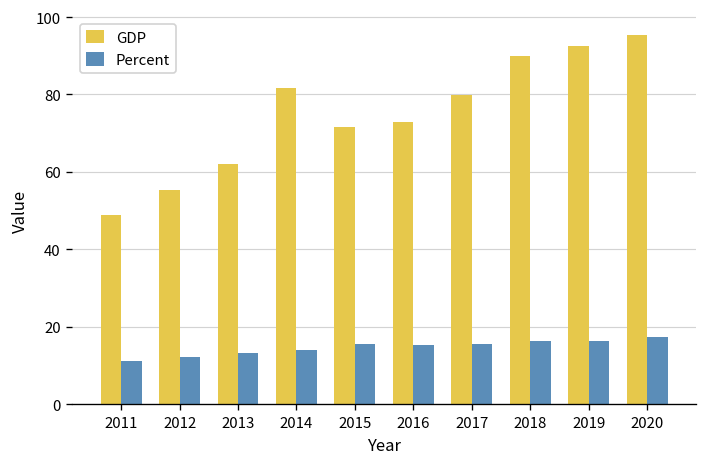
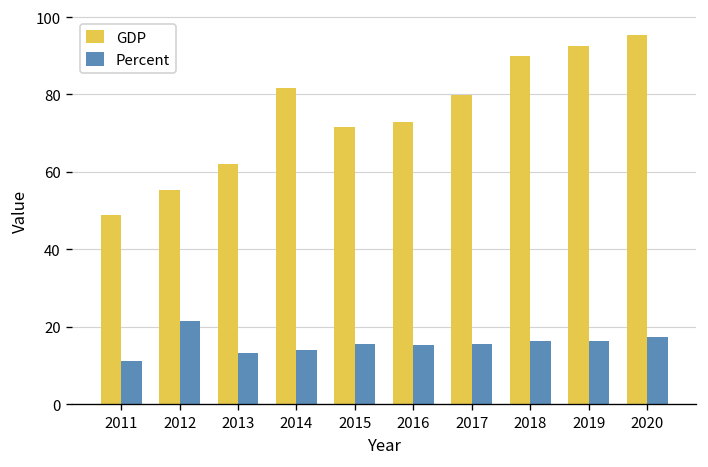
Percent, 2012: 12 -> 21
